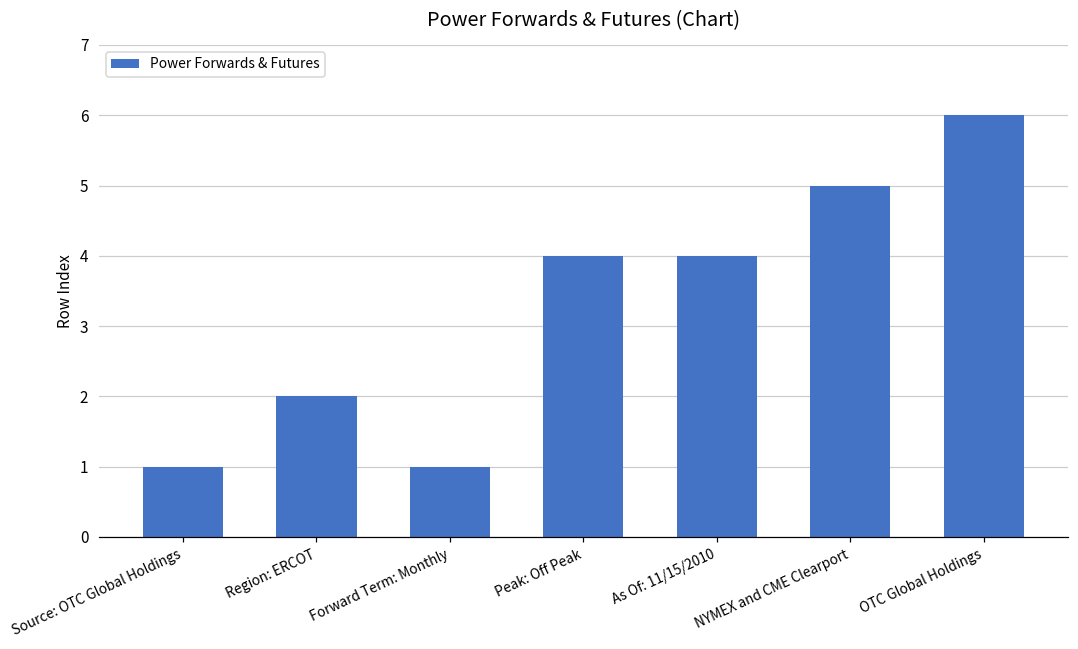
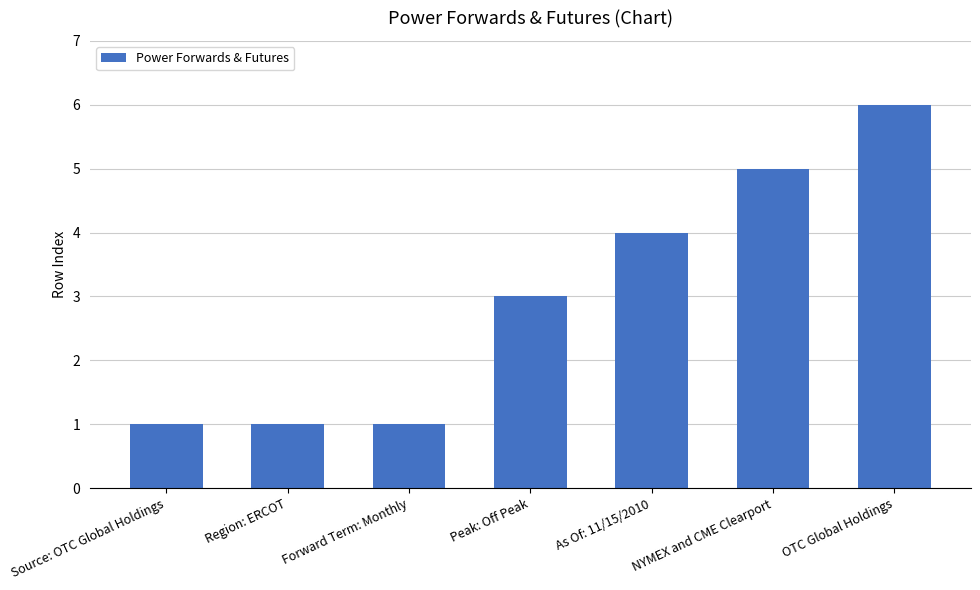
Region: ERCOT: 2 -> 1
Peak: Off Peak: 4 -> 3
